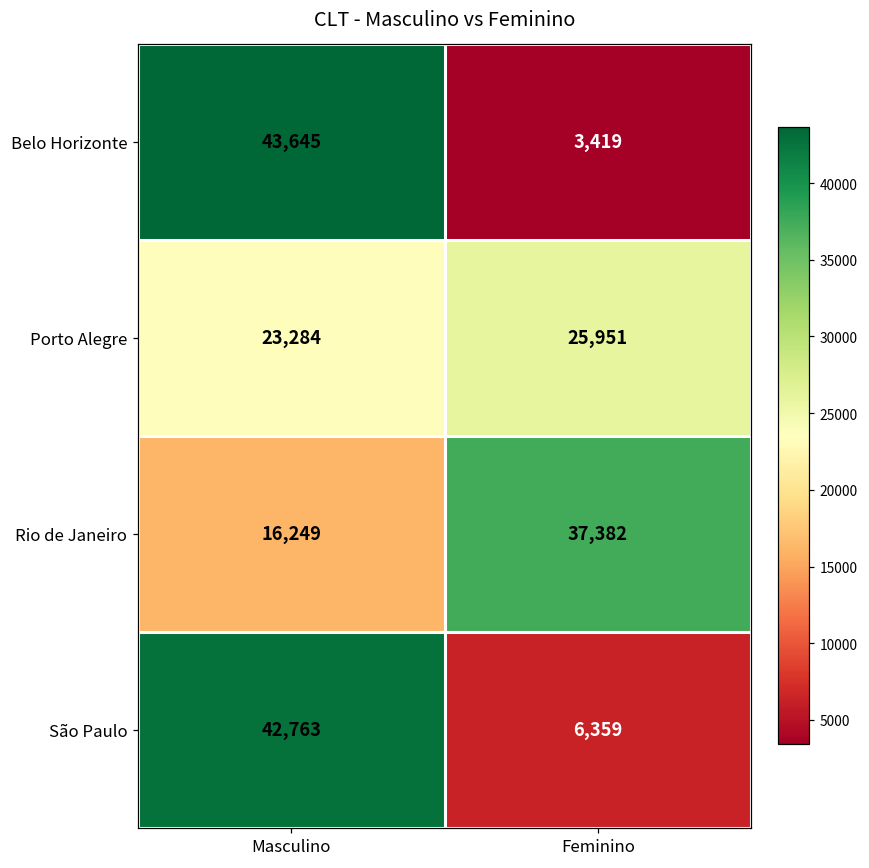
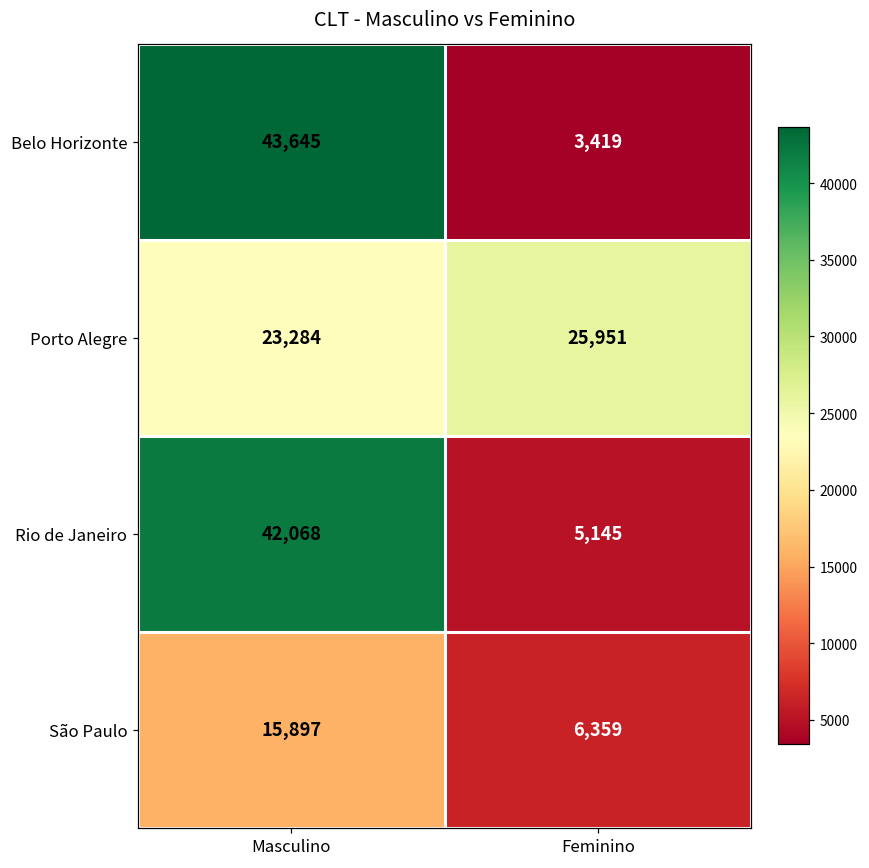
Rio de Janeiro, Masculino: 16,249 -> 42,068
Rio de Janeiro, Feminino: 37,382 -> 5,145
São Paulo, Masculino: 42,763 -> 15,897
